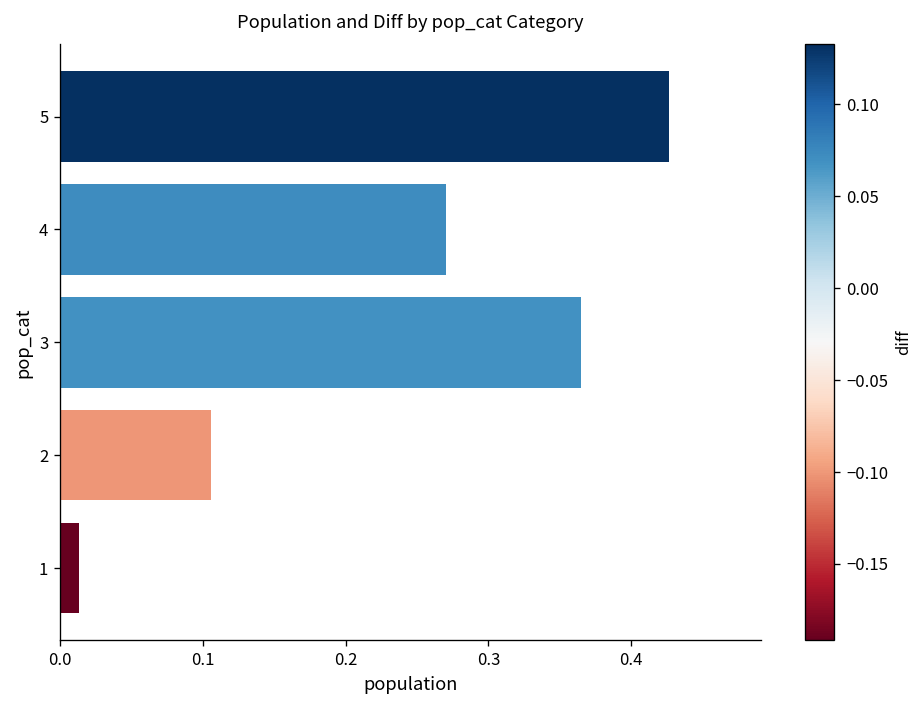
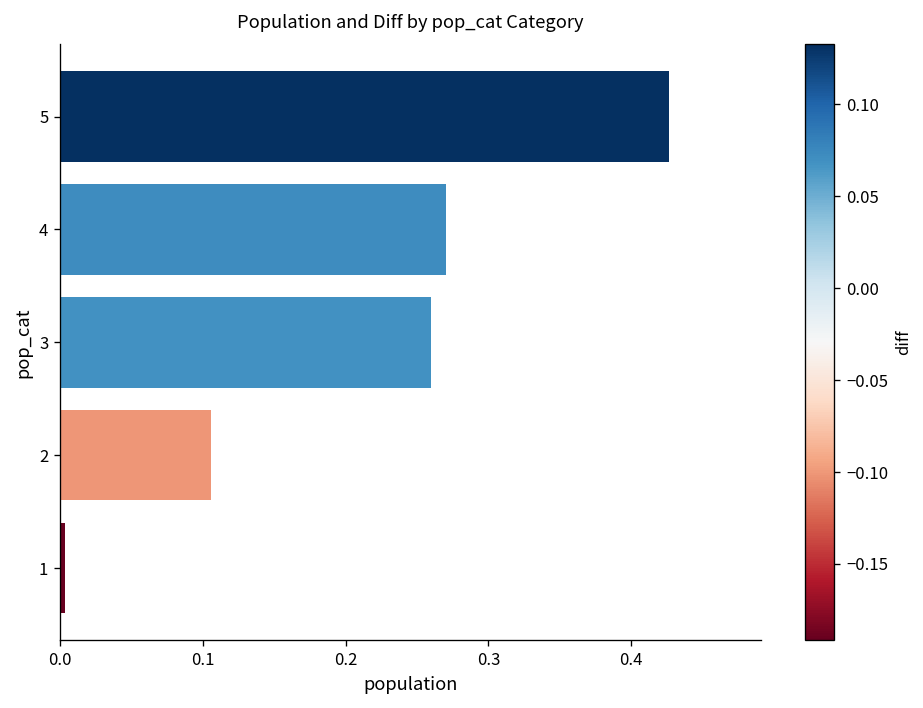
3: 0.365 -> 0.260
1: 0.013 -> 0.004
